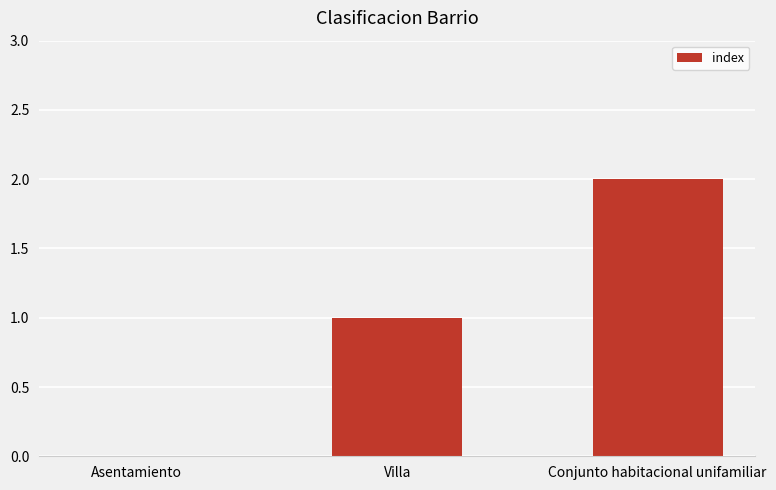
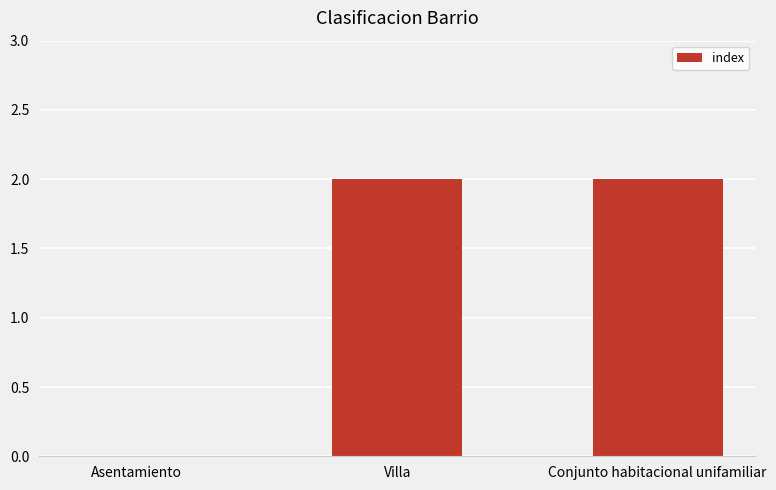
Villa: 1 -> 2
